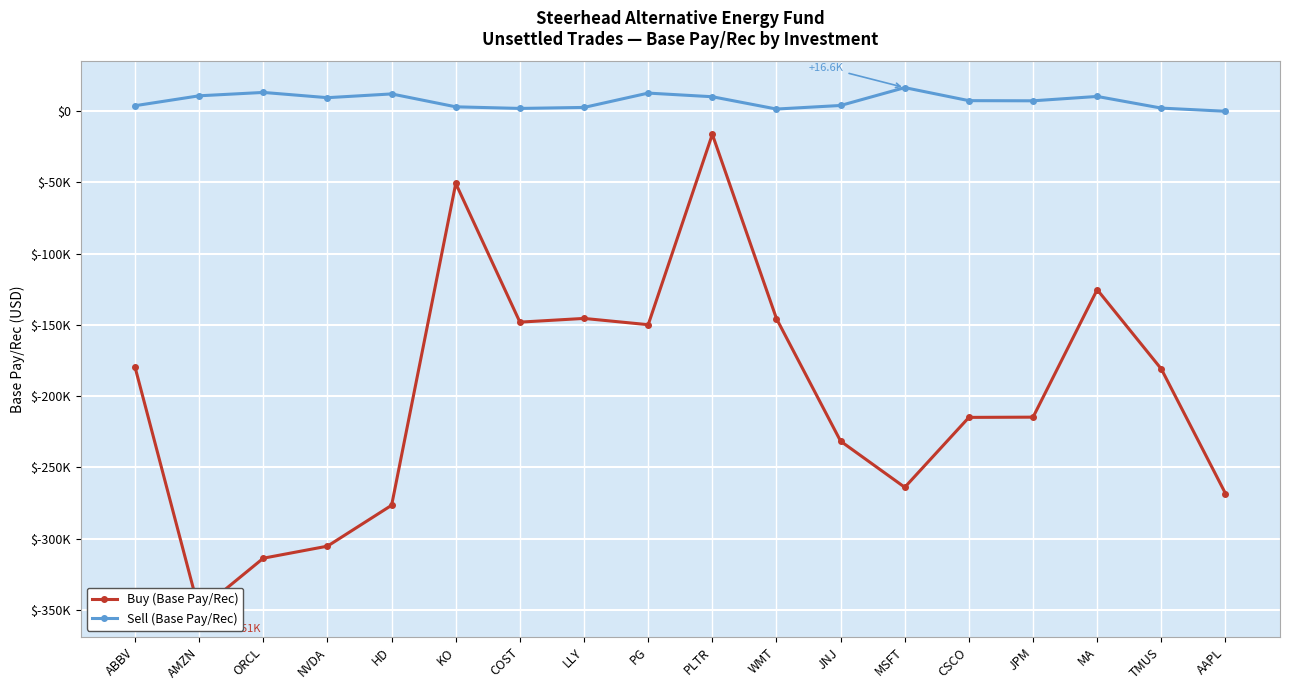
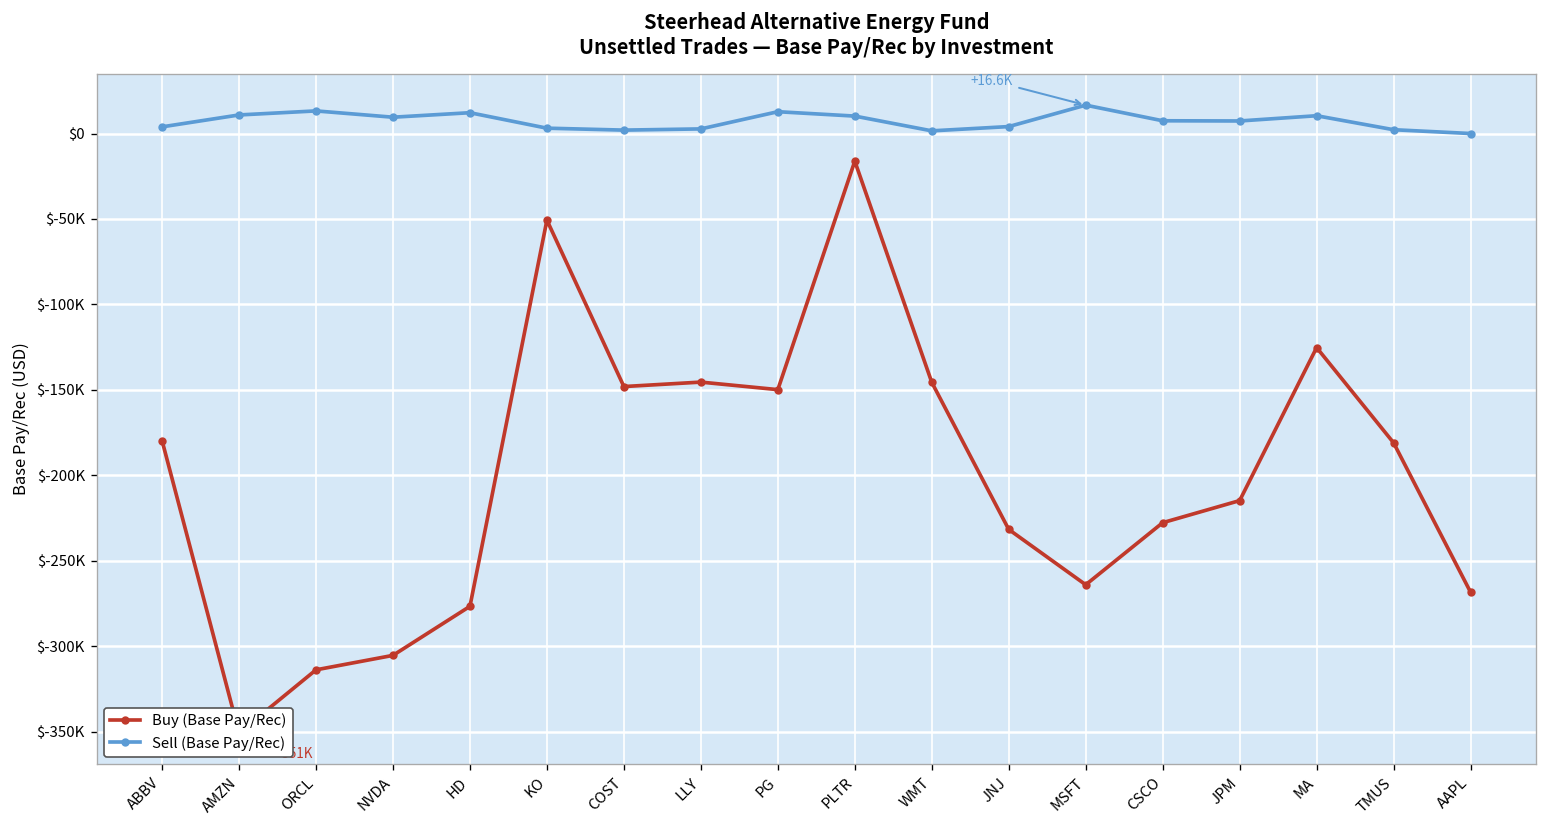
Buy (Base Pay/Rec), CSCO: $-215000 -> $-228000
